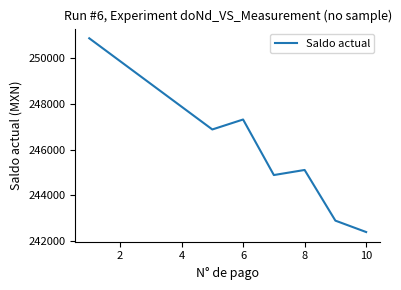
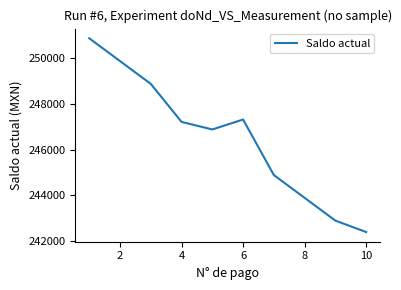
4: 247900 -> 247200
8: 245100 -> 243900
